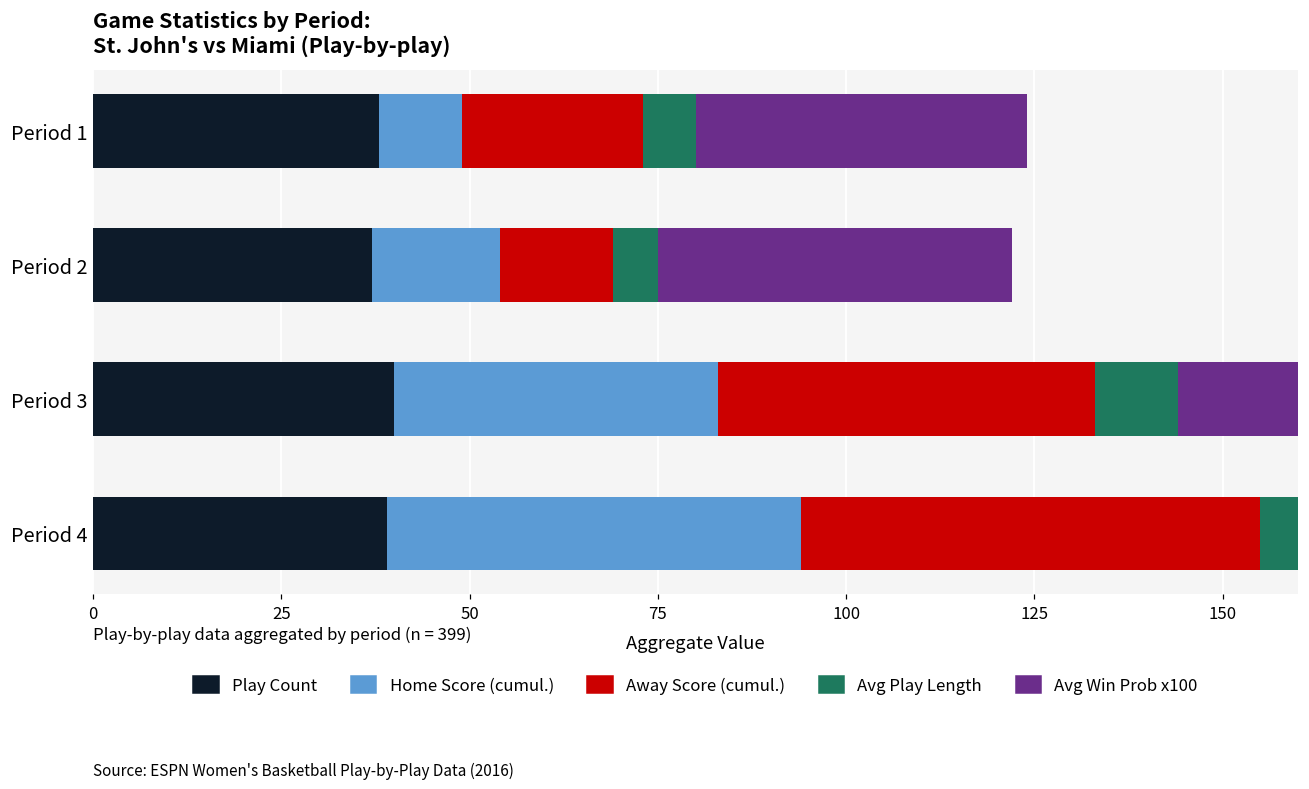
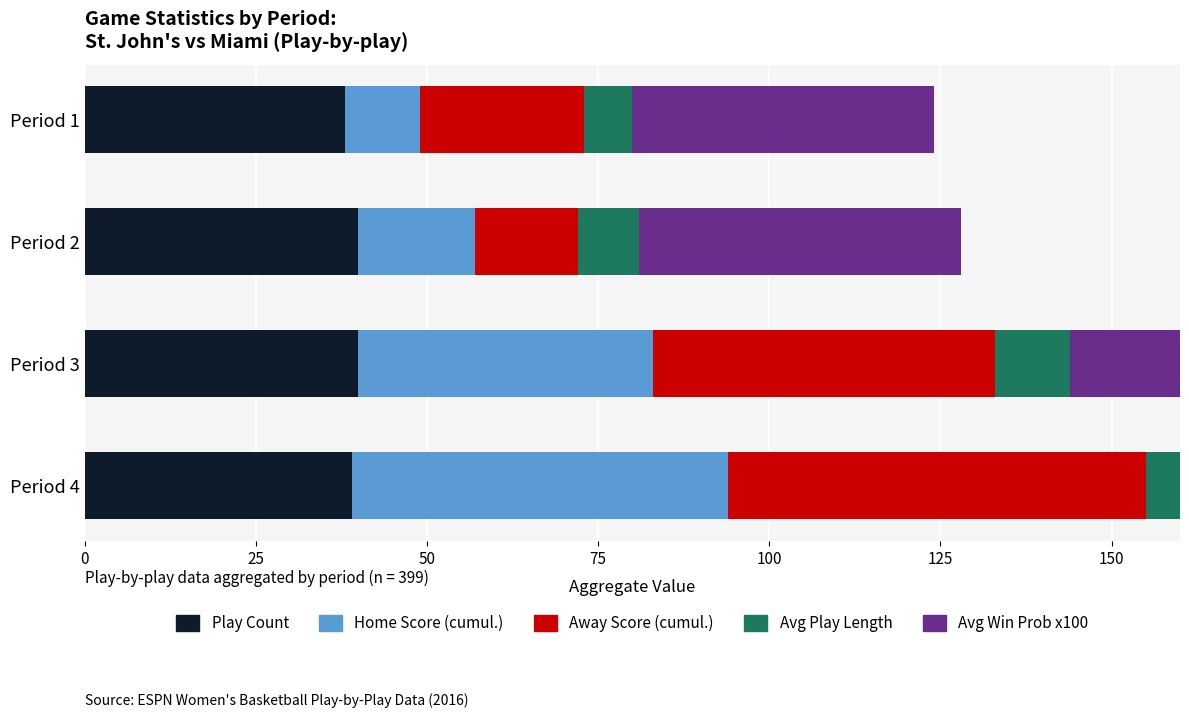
Play Count, Period 2: 37 -> 40
Avg Play Length, Period 2: 6 -> 9
